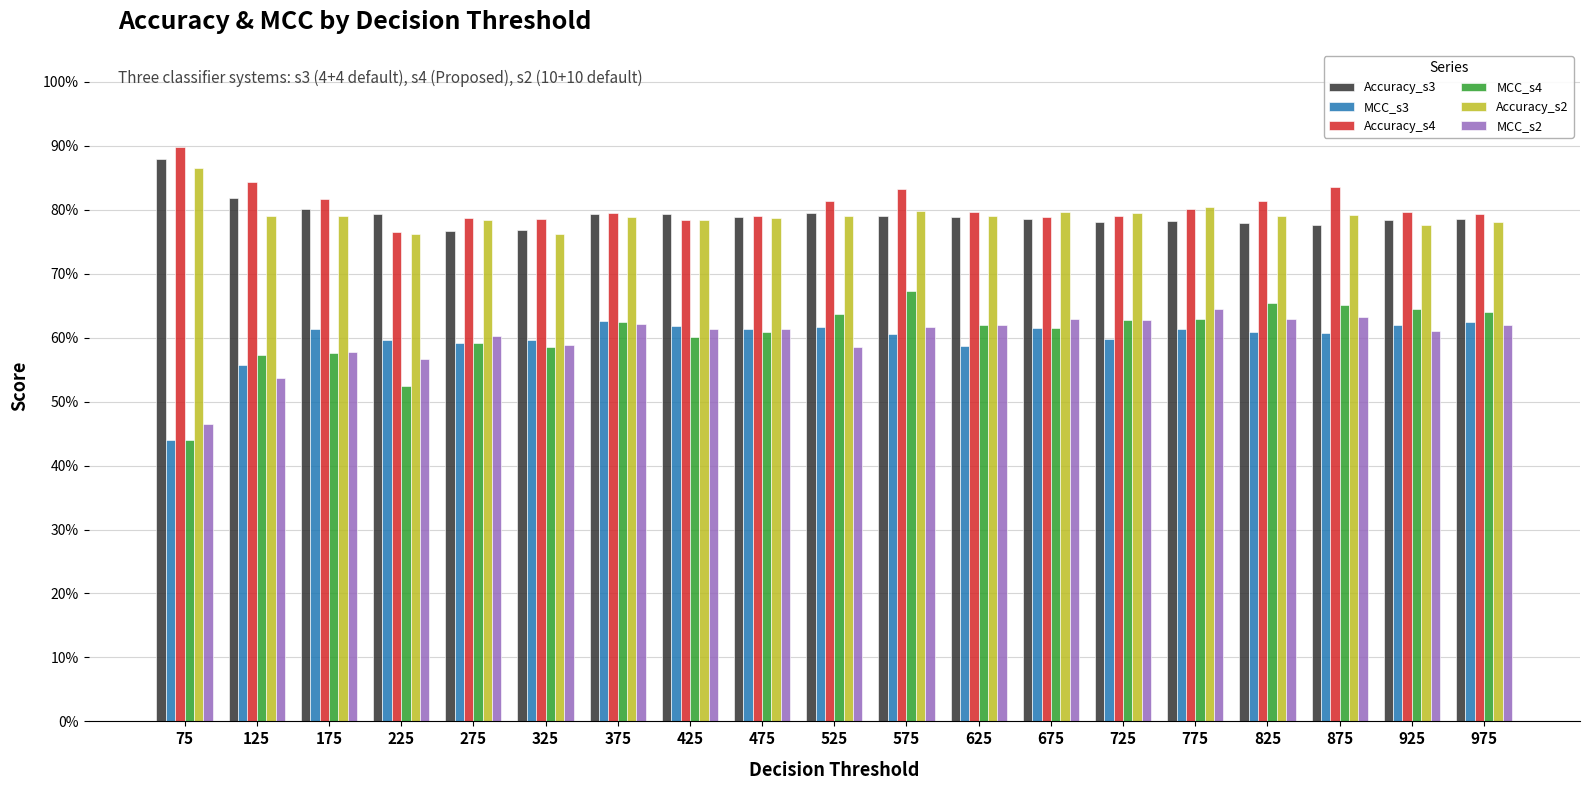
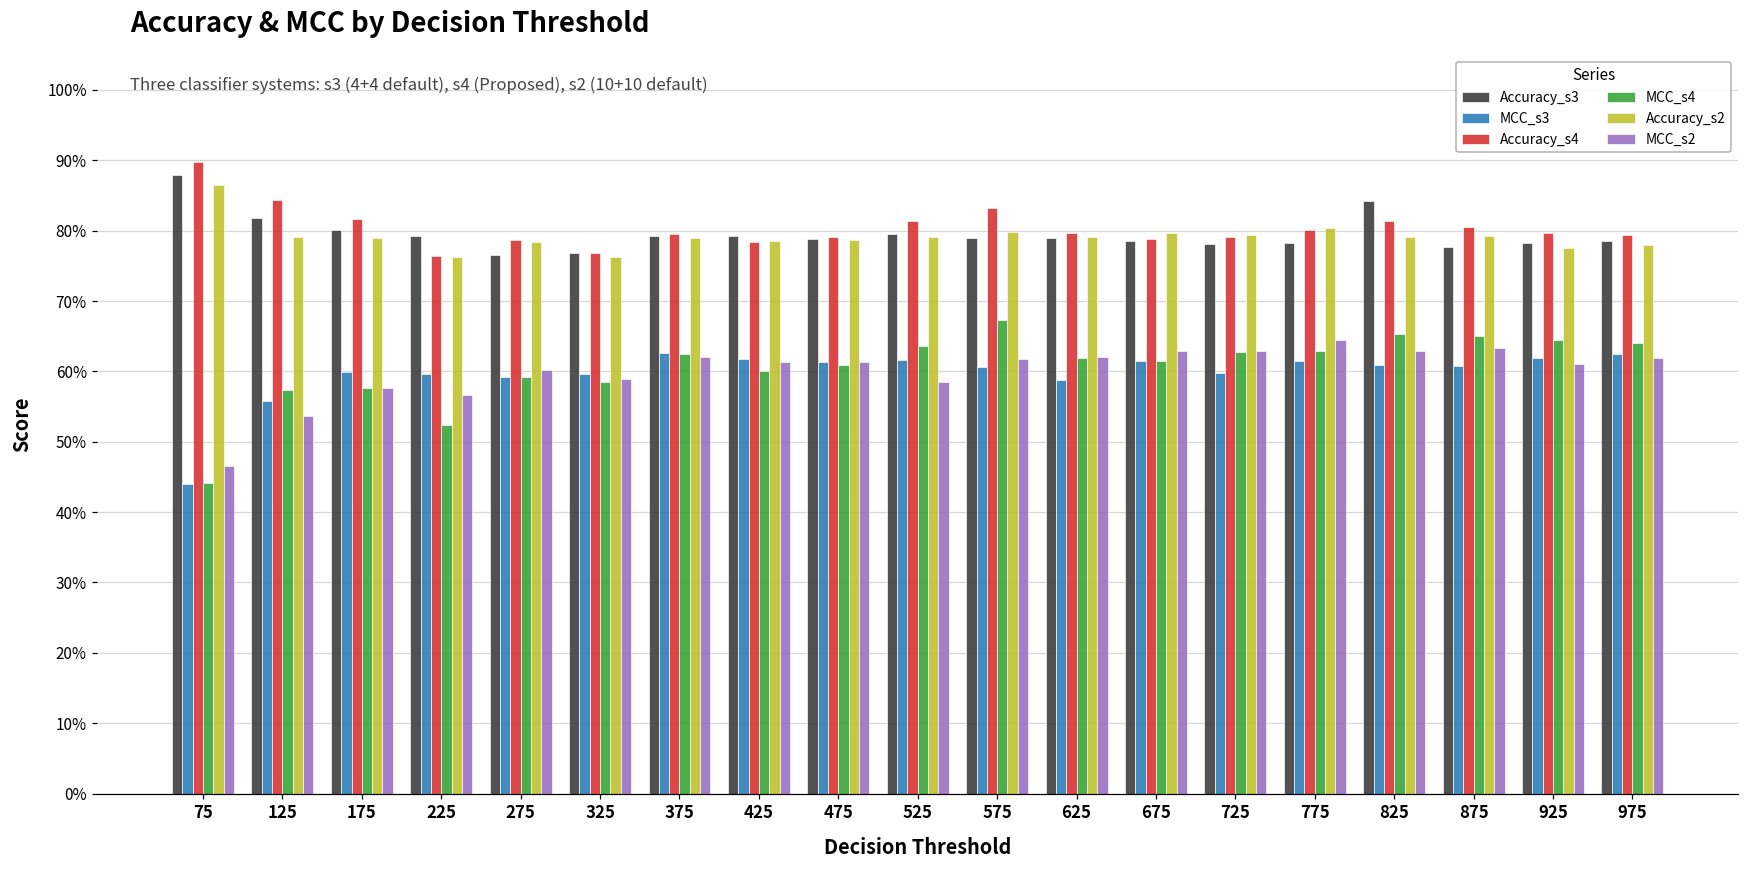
MCC_s3, 175: 61% -> 60%
Accuracy_s4, 325: 79% -> 77%
Accuracy_s3, 825: 78% -> 84%
Accuracy_s4, 875: 83% -> 81%
